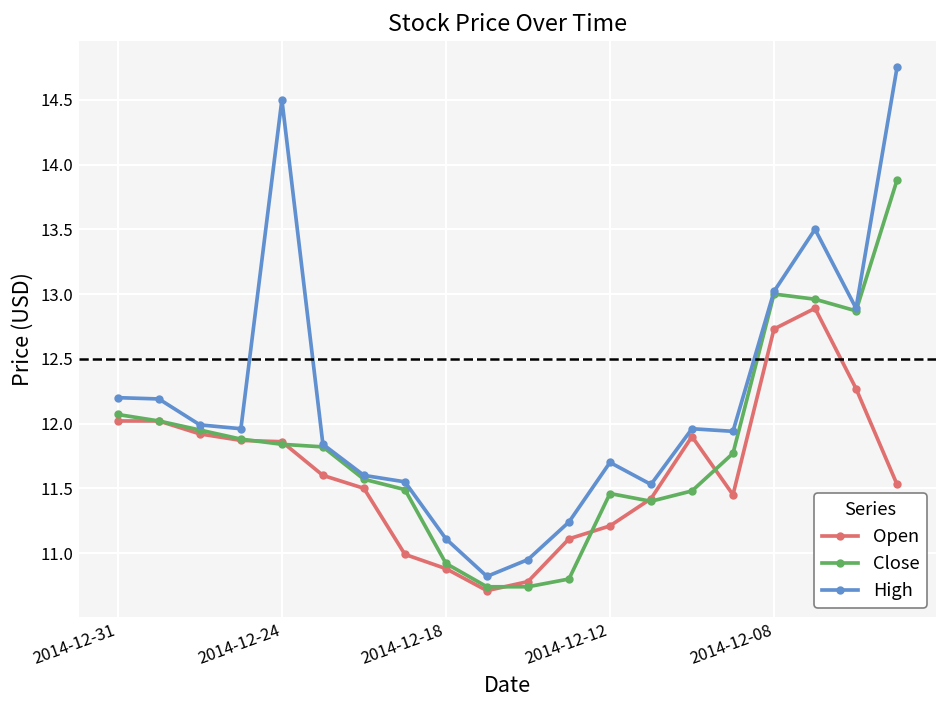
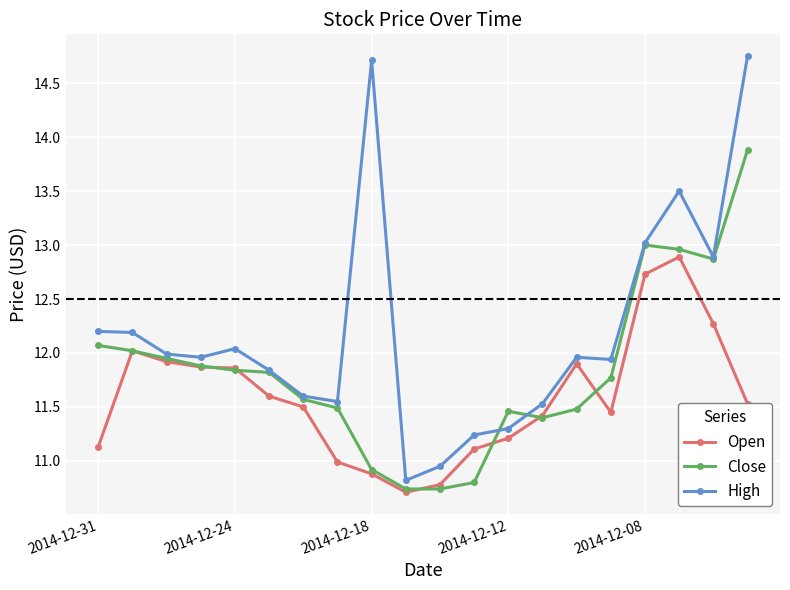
Open, 2014-12-31: 12.02 -> 11.13
High, 2014-12-24: 14.50 -> 12.04
High, 2014-12-18: 11.11 -> 14.71
High, 2014-12-12: 11.7 -> 11.3
